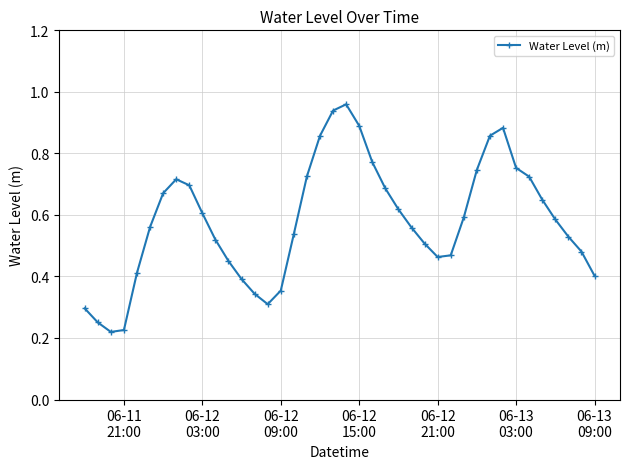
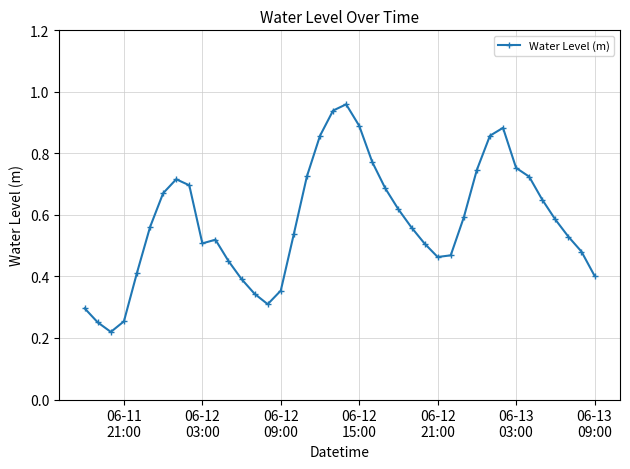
06-11 21:00: 0.23 -> 0.25
06-12 03:00: 0.61 -> 0.51
